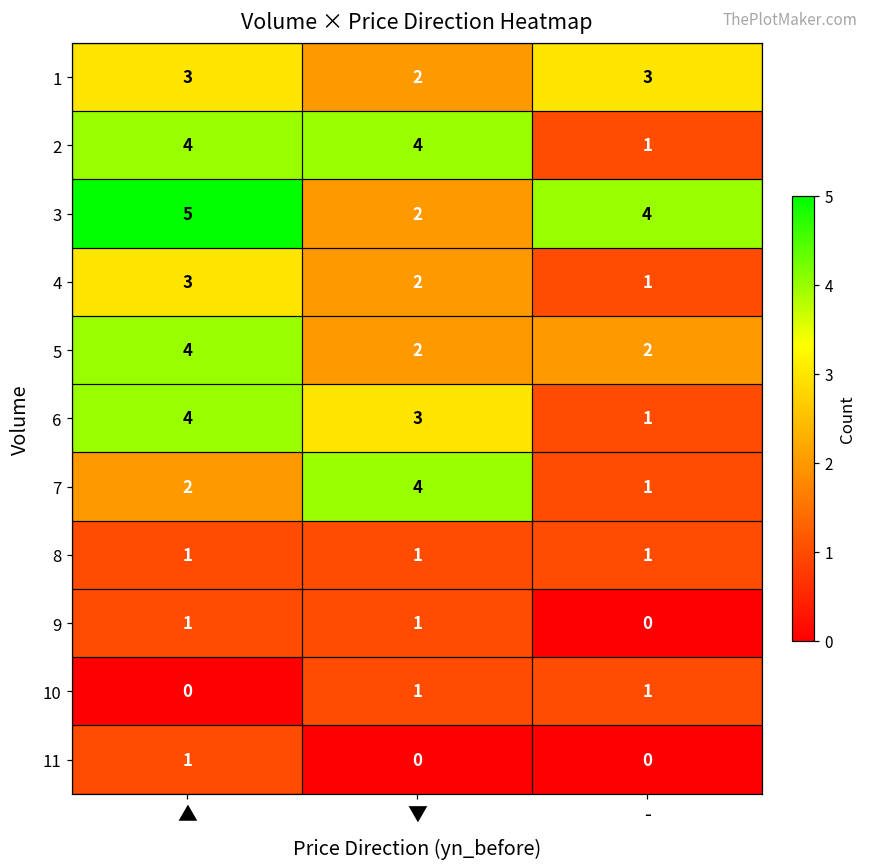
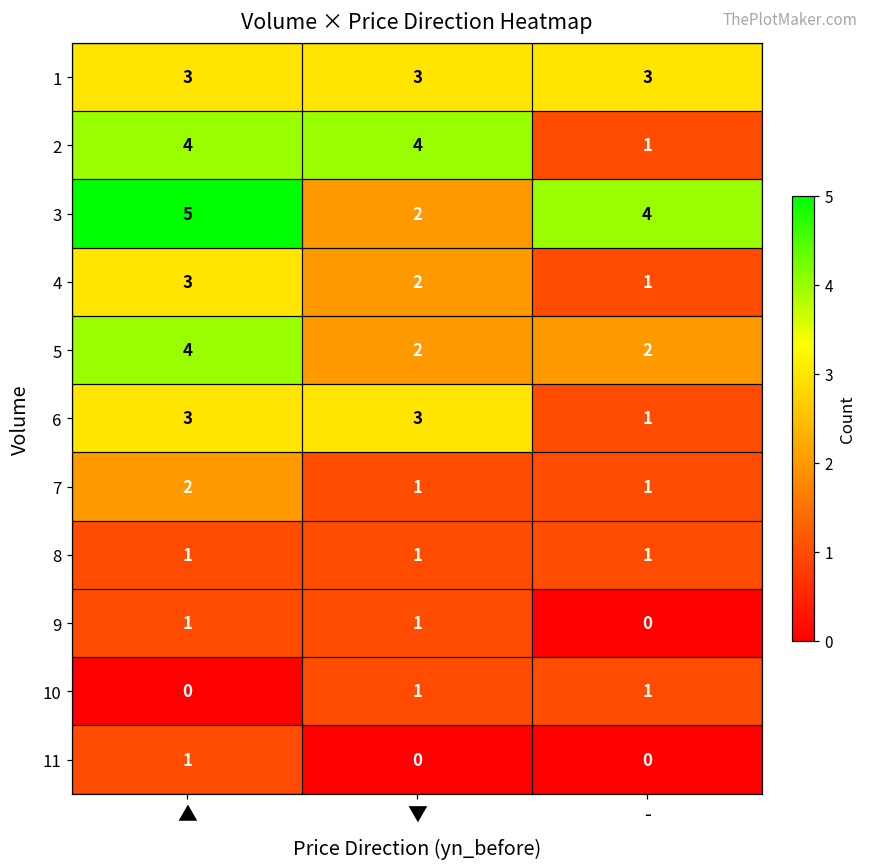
1, ▼: 2 -> 3
6, ▲: 4 -> 3
7, ▼: 4 -> 1
